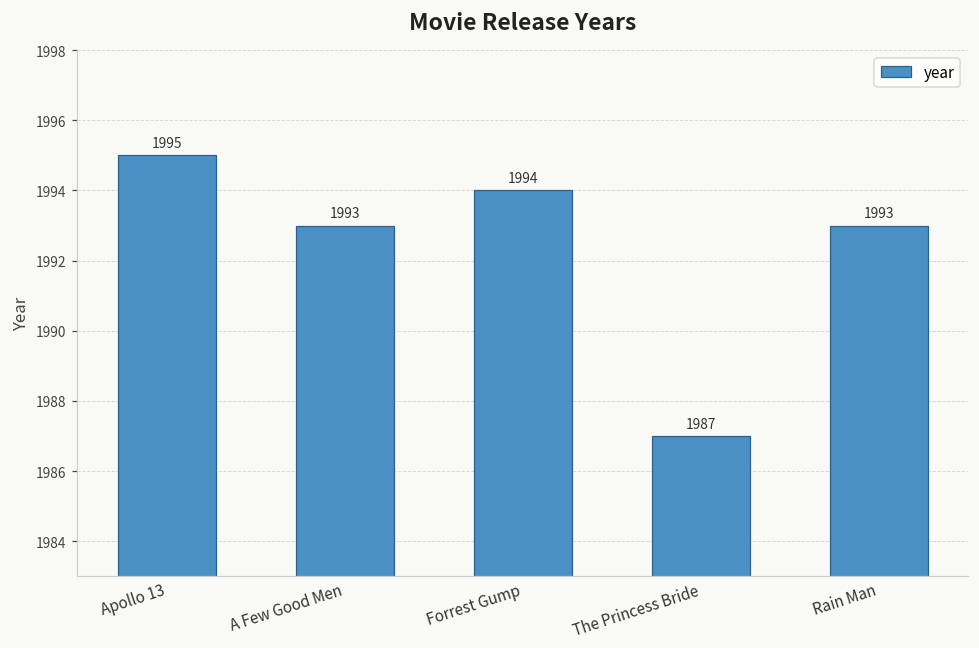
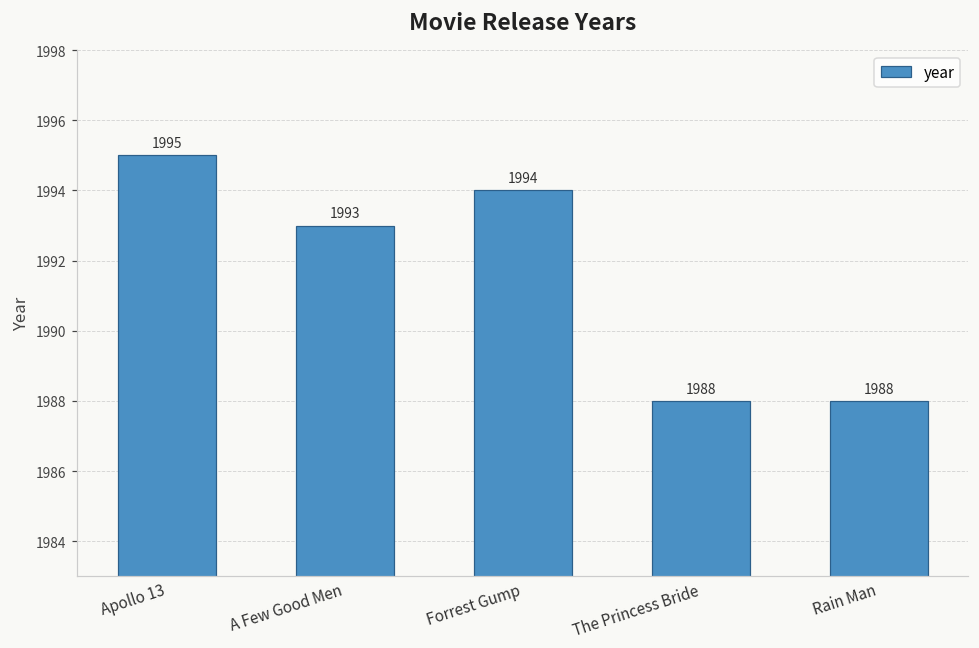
The Princess Bride: 1987 -> 1988
Rain Man: 1993 -> 1988
